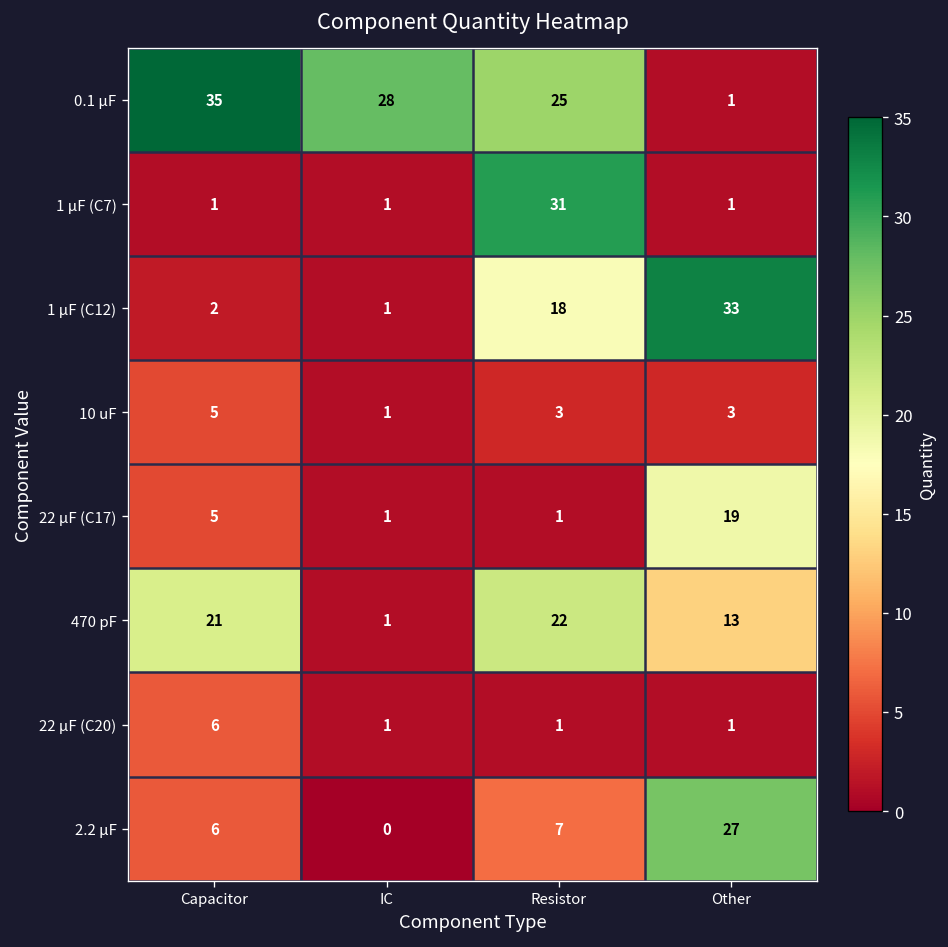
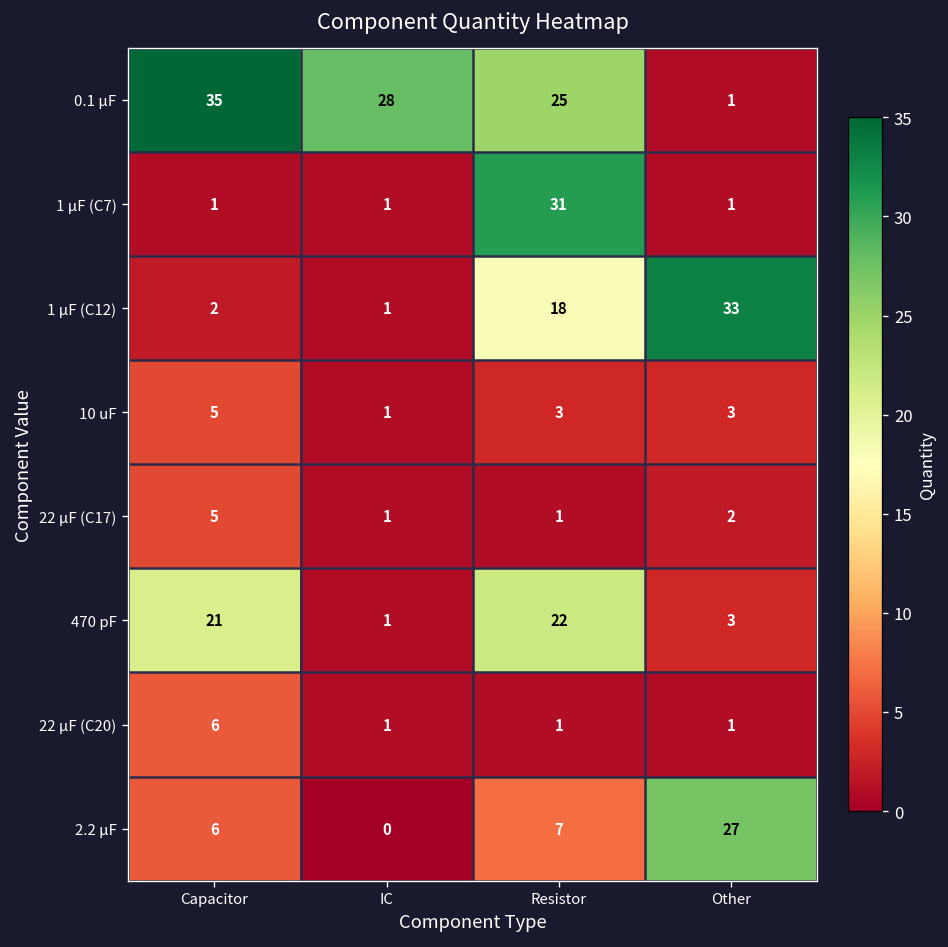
22 µF (C17), Other: 19 -> 2
470 pF, Other: 13 -> 3
